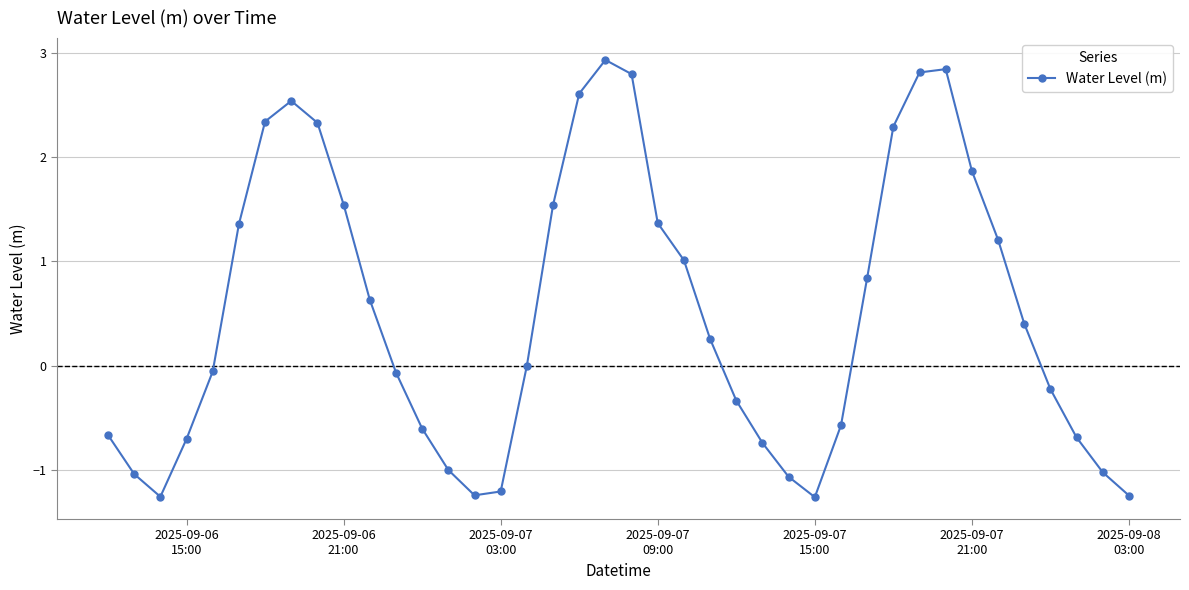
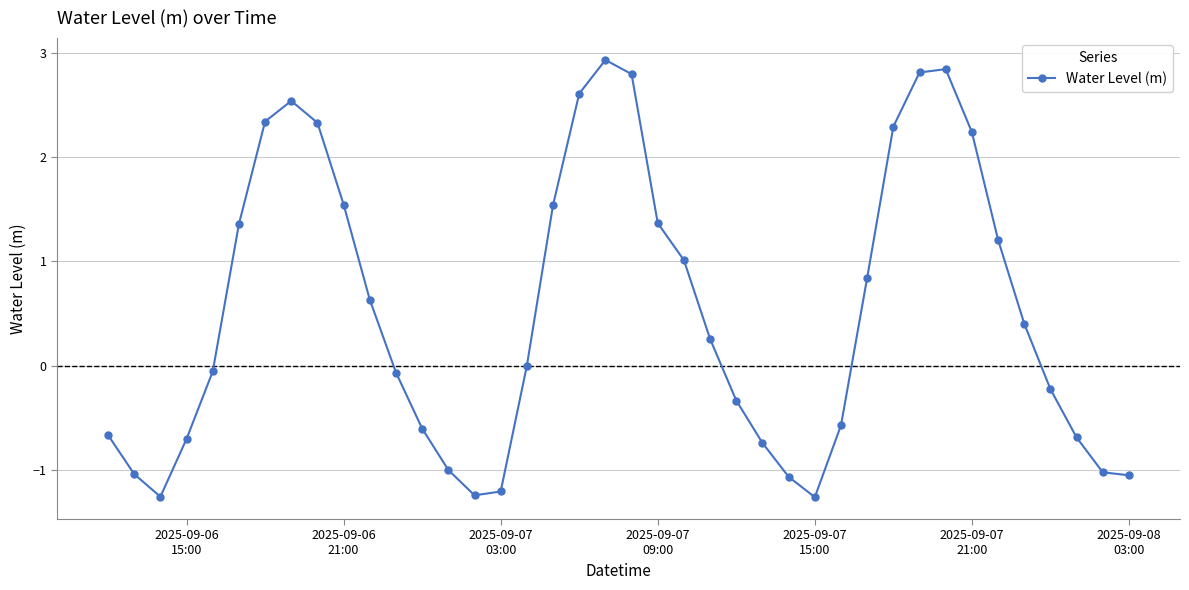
2025-09-07 21:00: 1.87 -> 2.24
2025-09-08 03:00: -1.24 -> -1.05
